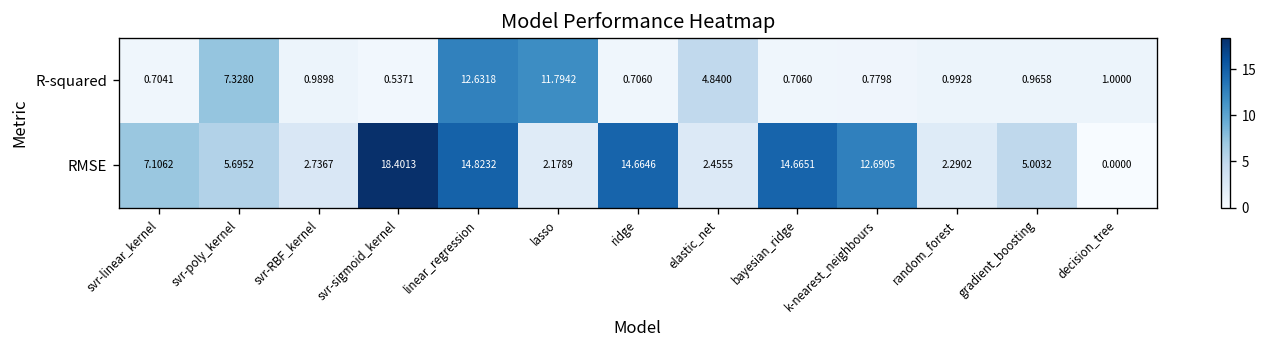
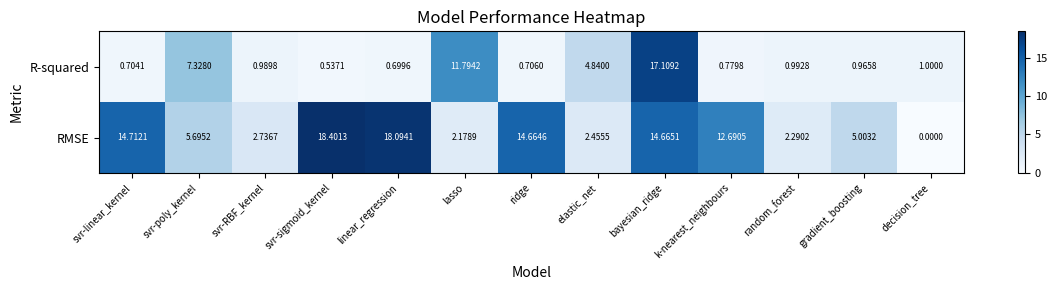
R-squared, linear_regression: 12.6318 -> 0.6996
R-squared, bayesian_ridge: 0.7060 -> 17.1092
RMSE, svr-linear_kernel: 7.1062 -> 14.7121
RMSE, linear_regression: 14.8232 -> 18.0941
